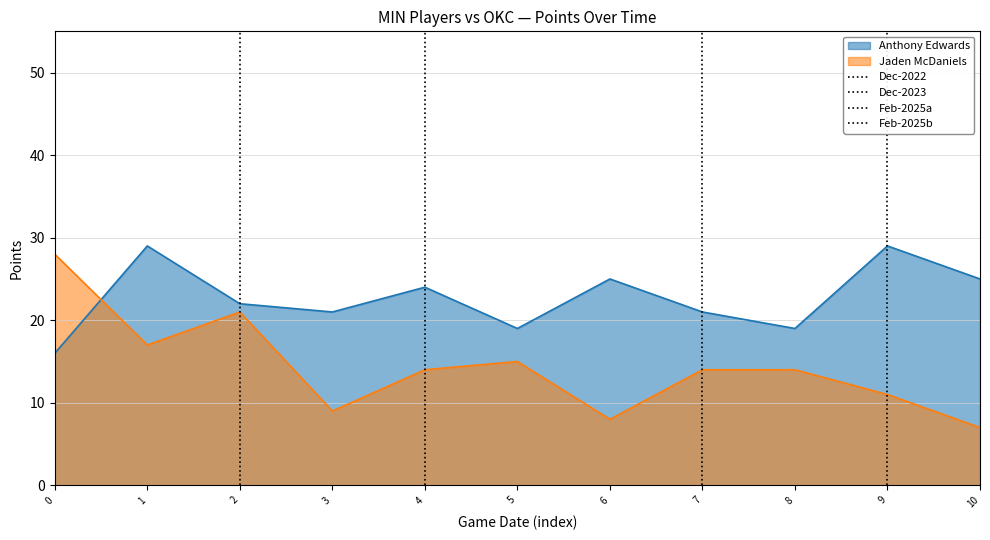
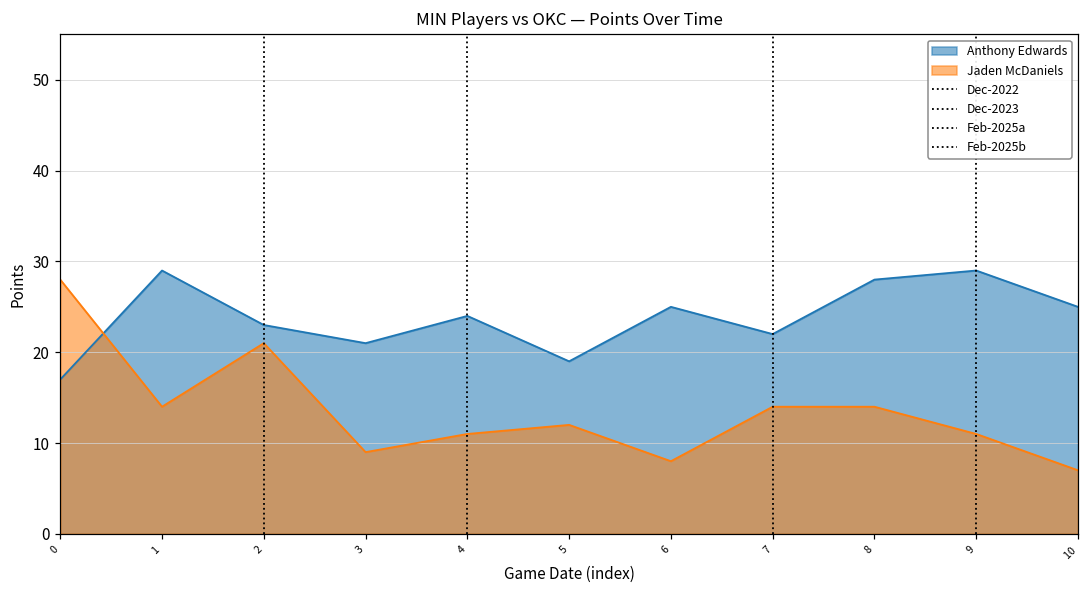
Anthony Edwards, 0: 16 -> 17
Jaden McDaniels, 1: 17 -> 14
Anthony Edwards, 2: 22 -> 23
Jaden McDaniels, 4: 14 -> 11
Jaden McDaniels, 5: 15 -> 12
Anthony Edwards, 7: 21 -> 22
Anthony Edwards, 8: 19 -> 28
